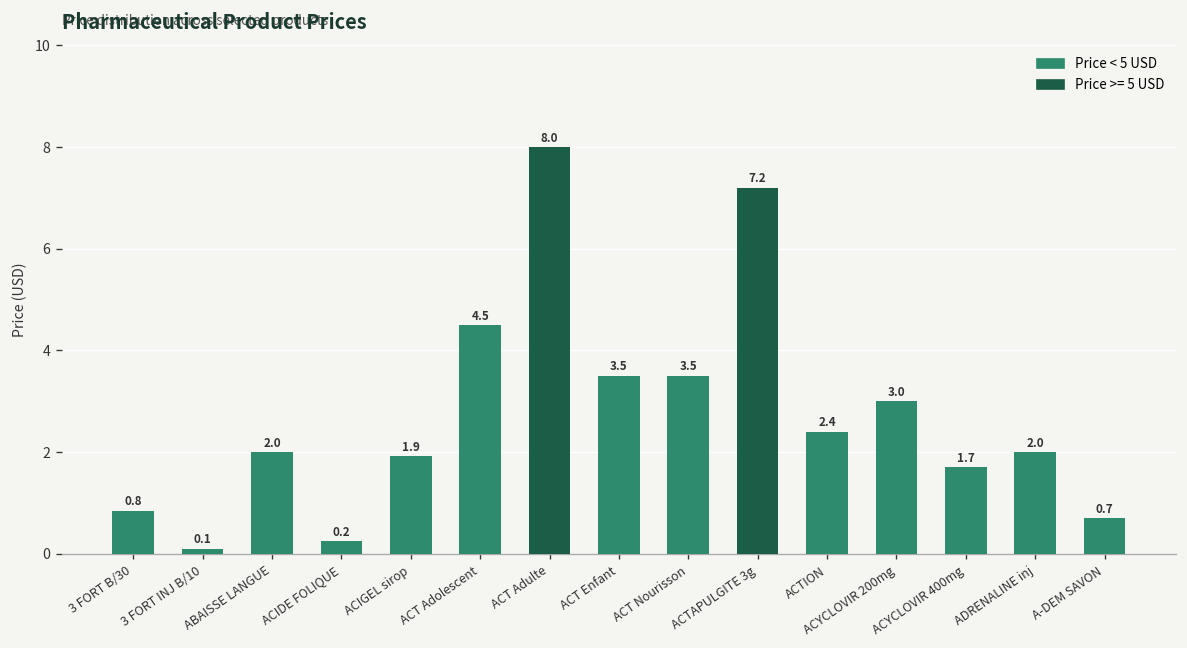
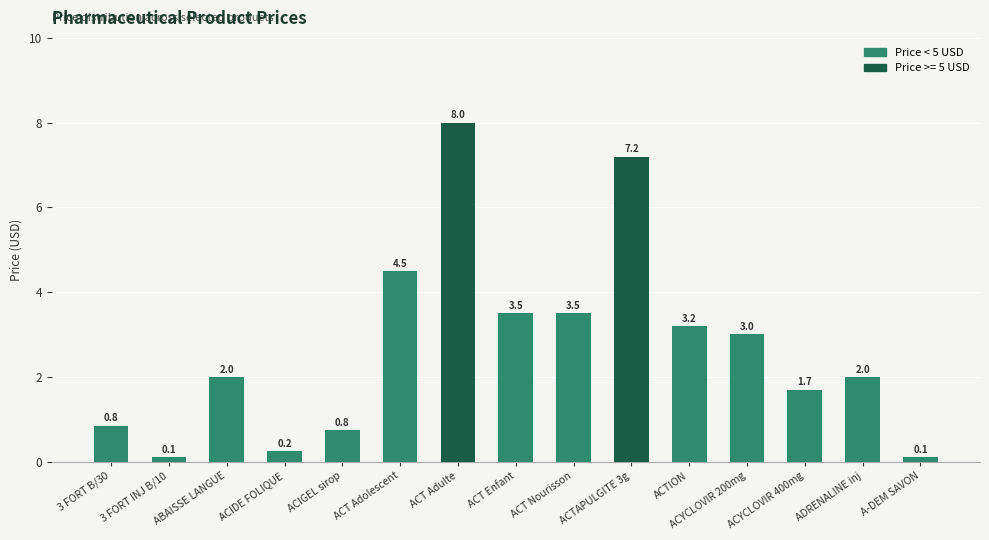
ACIGEL sirop: 1.9 -> 0.8
ACTION: 2.4 -> 3.2
A-DEM SAVON: 0.7 -> 0.1
